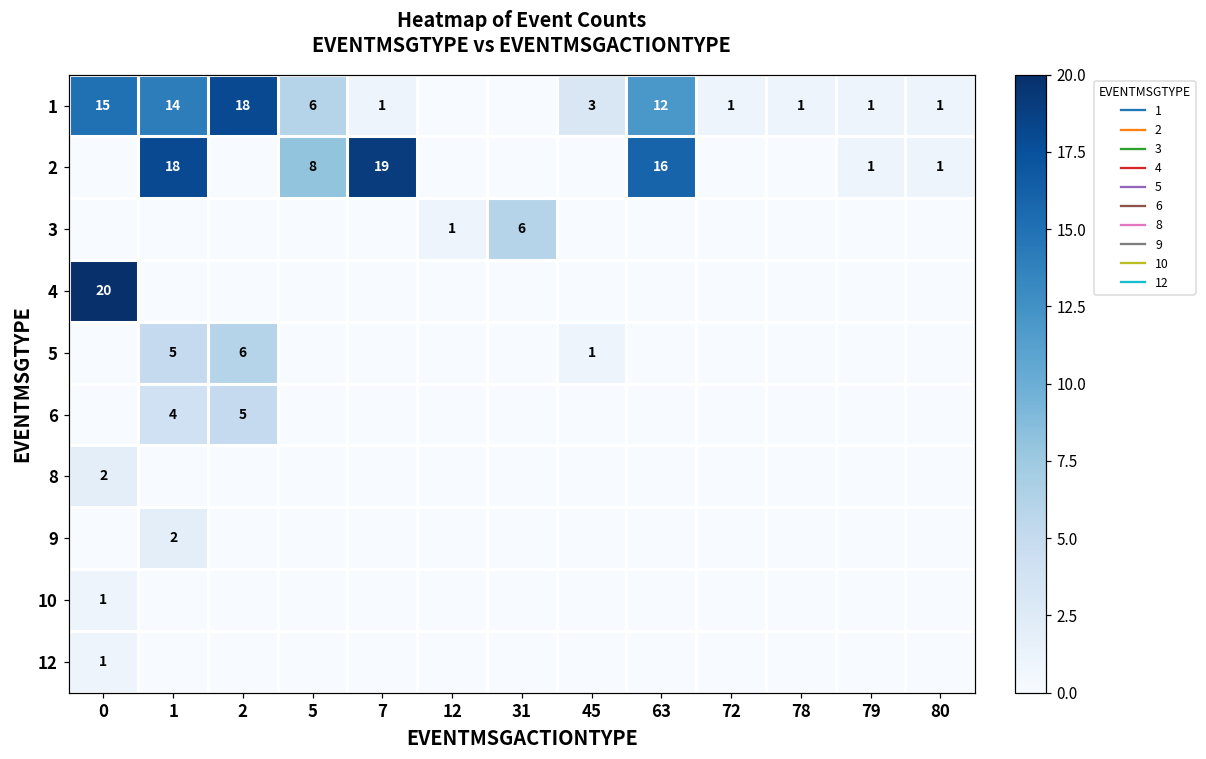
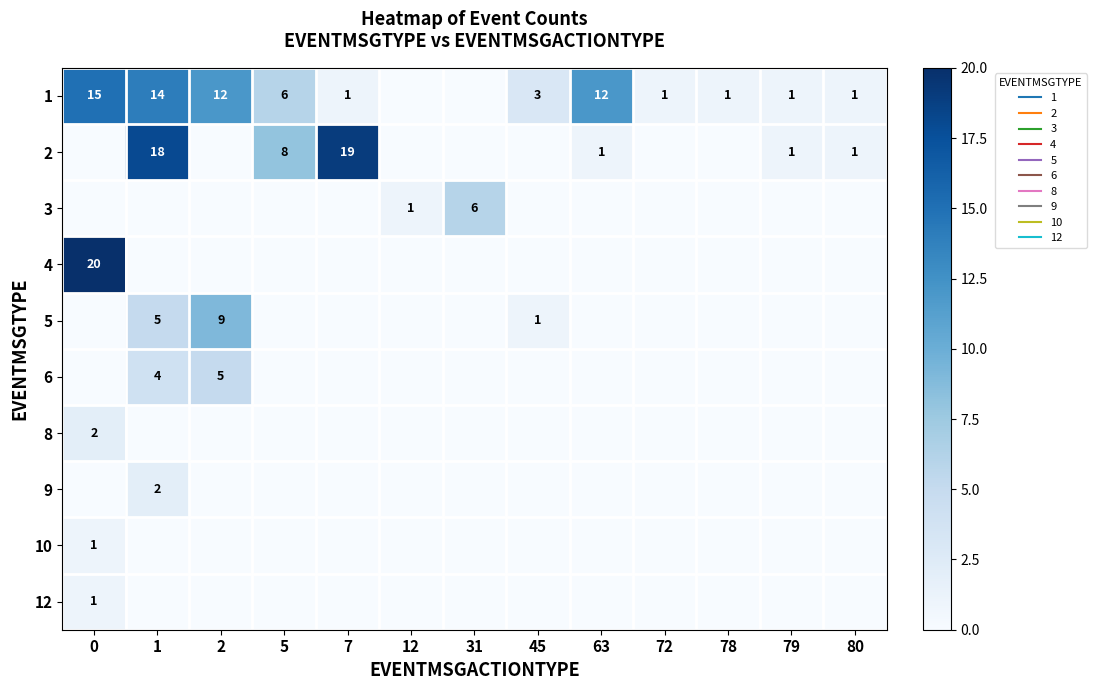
1, 2: 18 -> 12
2, 63: 16 -> 1
5, 2: 6 -> 9
